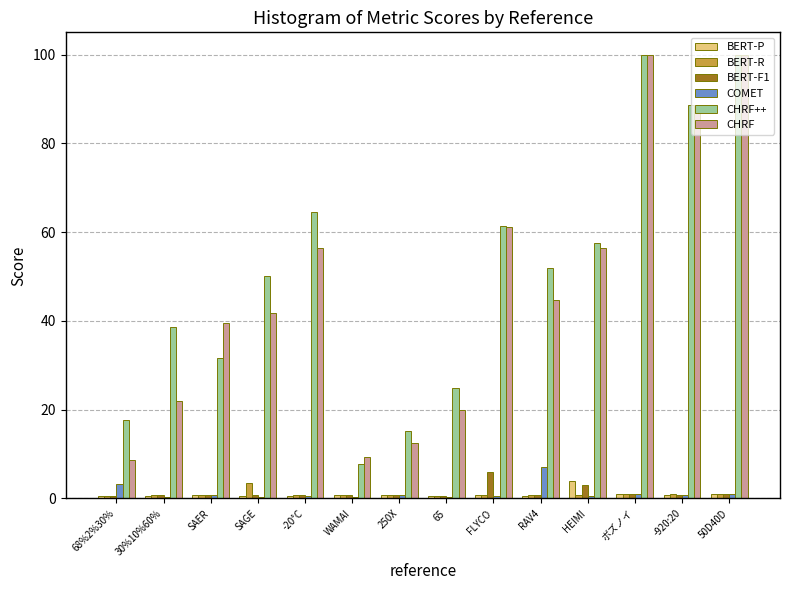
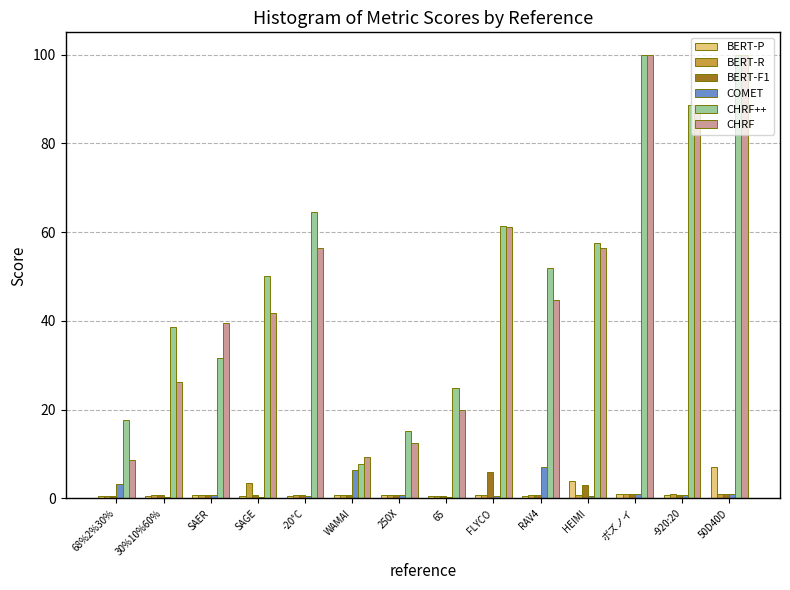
CHRF, 30%10%60%: 22 -> 26
COMET, WAMAI: 0 -> 6
BERT-P, 50D40D: 1 -> 7
